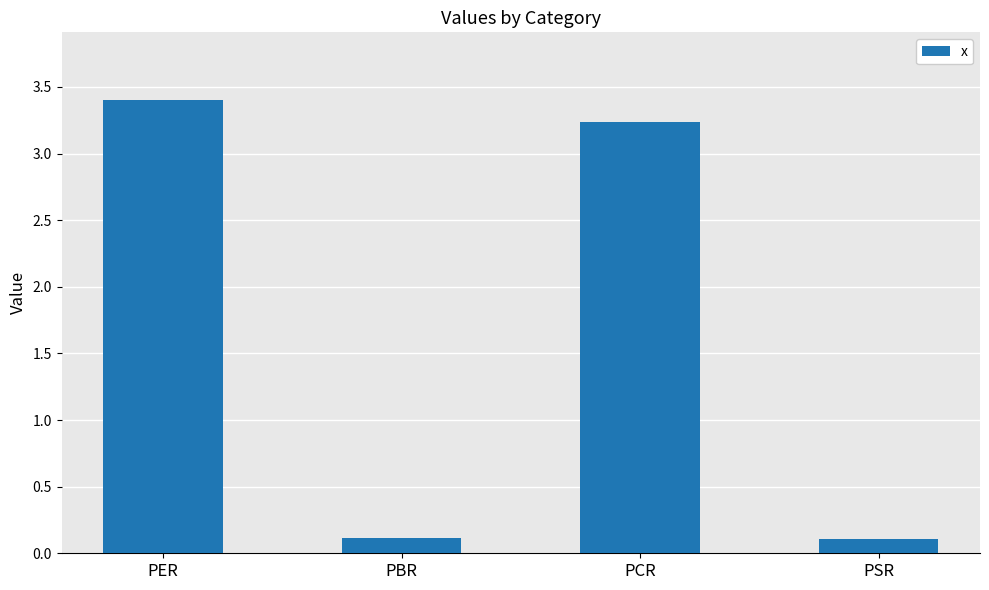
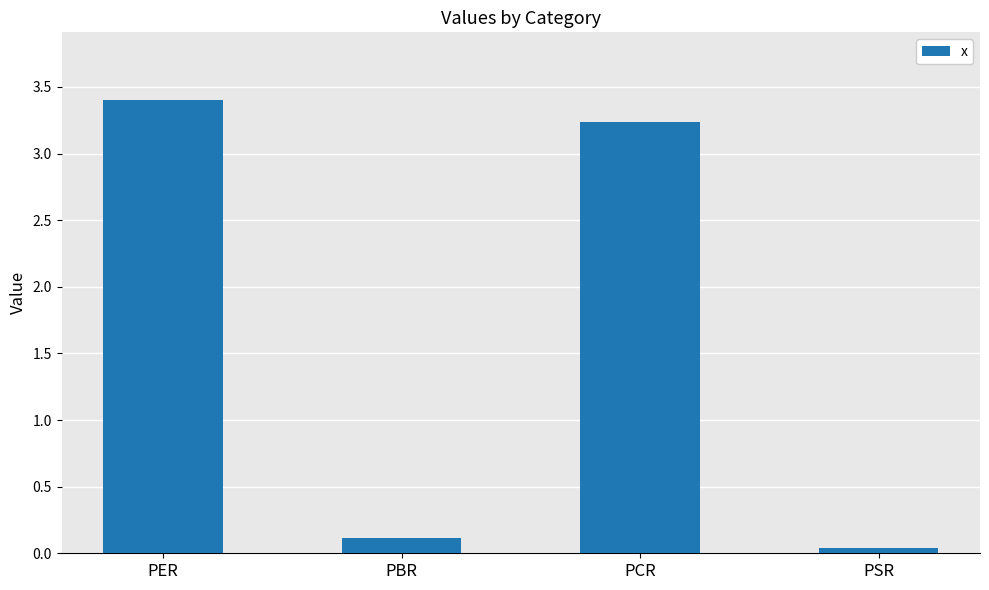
PSR: 0.11 -> 0.04
